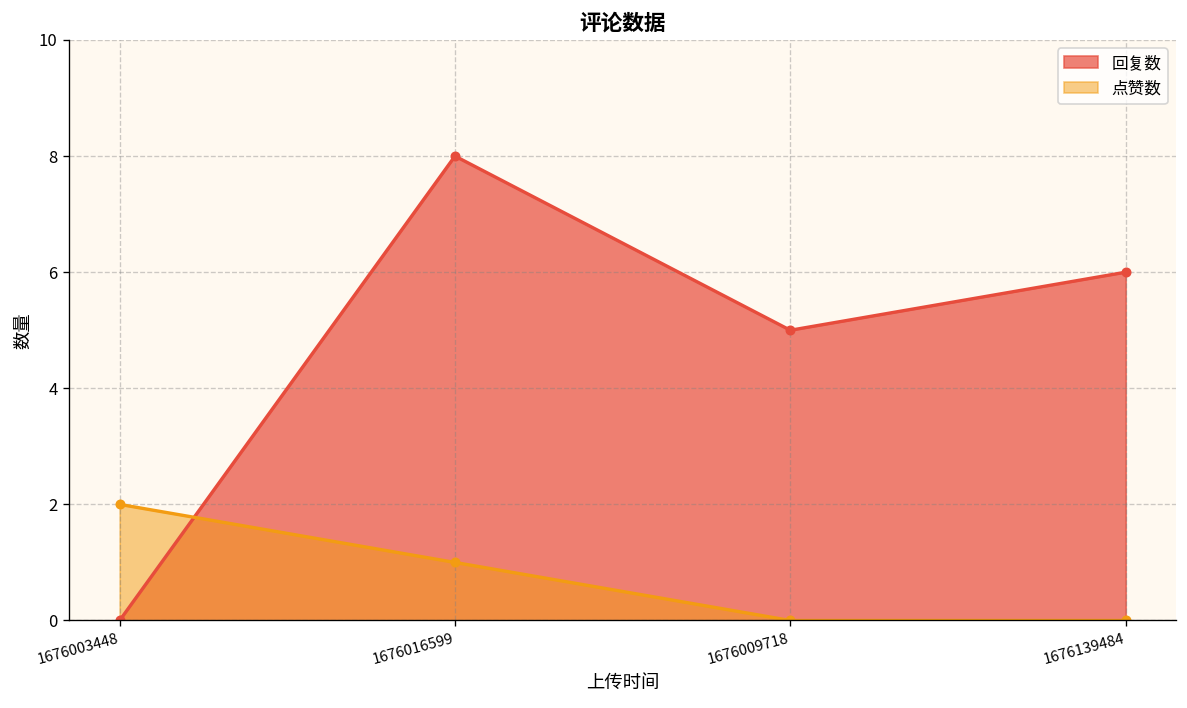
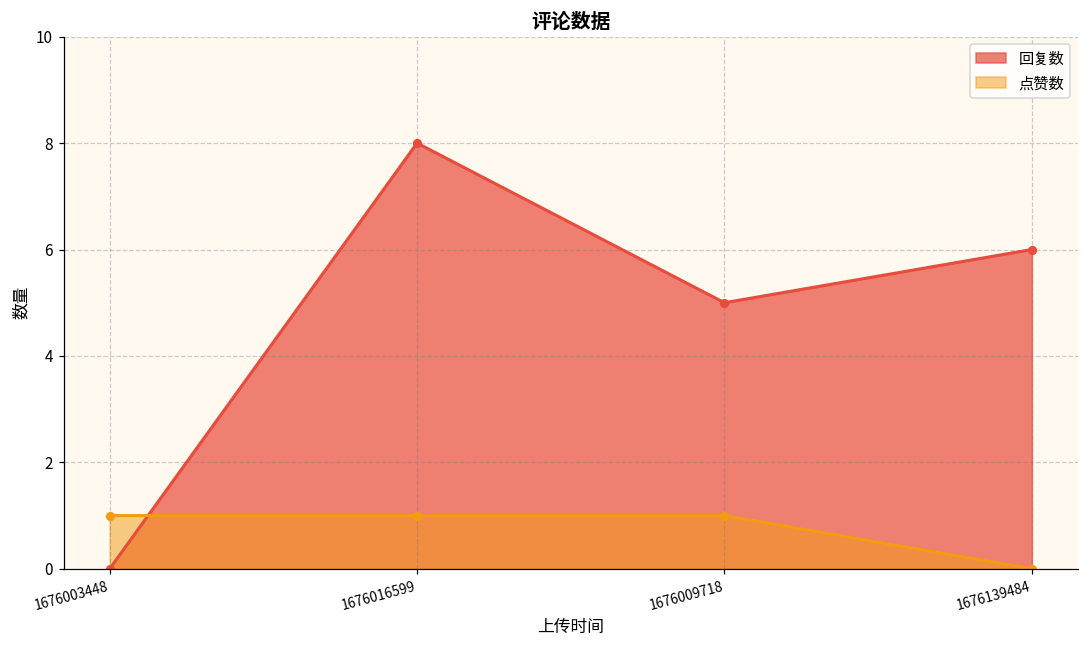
点赞数, 1676003448: 2 -> 1
点赞数, 1676009718: 0 -> 1
